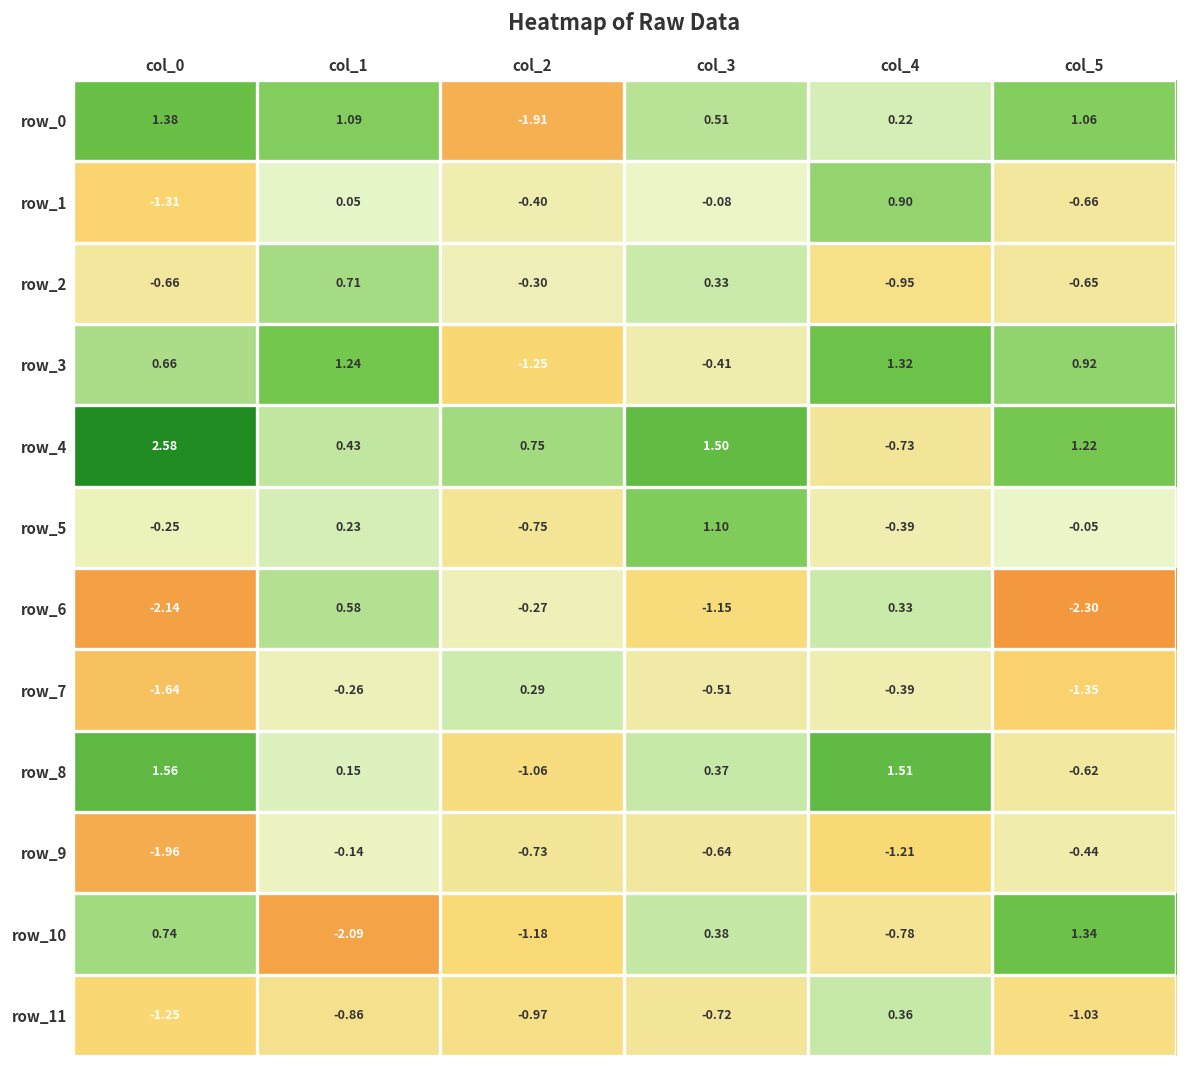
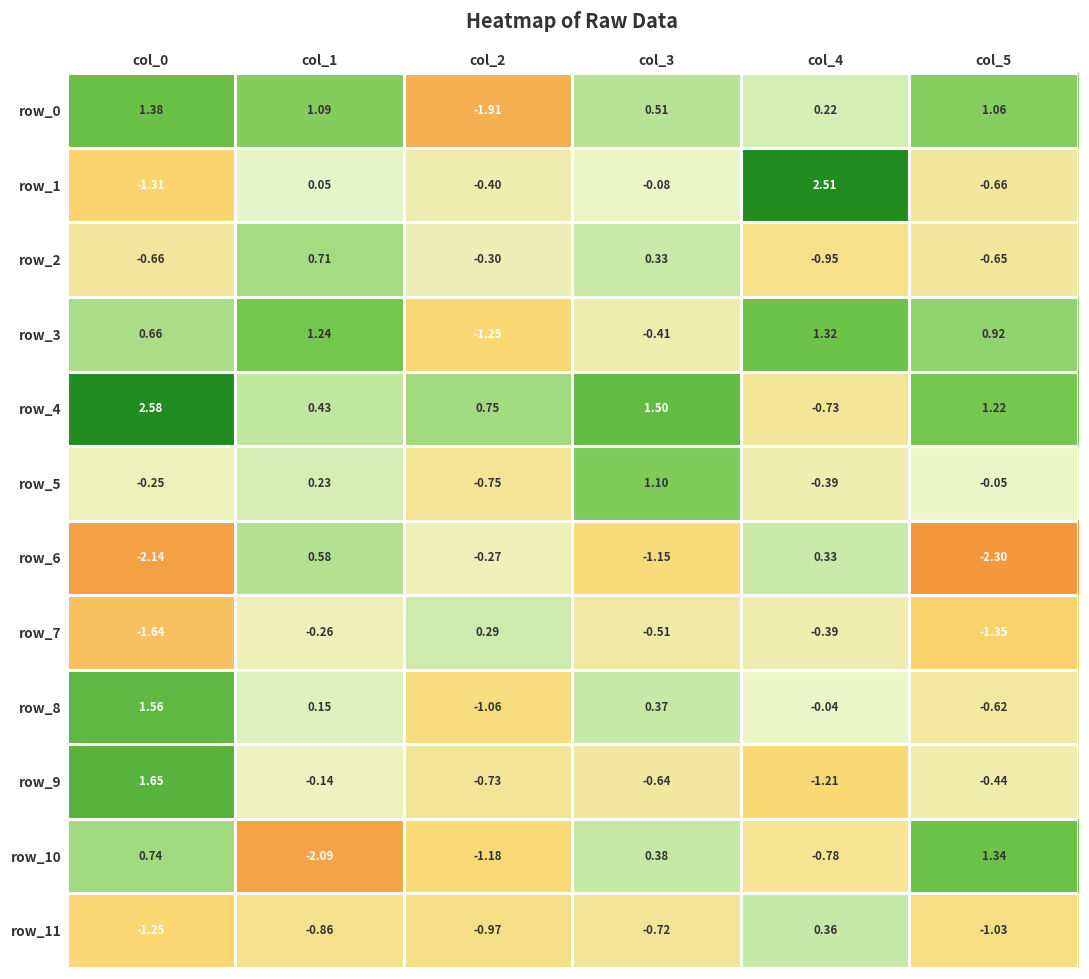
row_1, col_4: 0.90 -> 2.51
row_8, col_4: 1.51 -> -0.04
row_9, col_0: -1.96 -> 1.65
